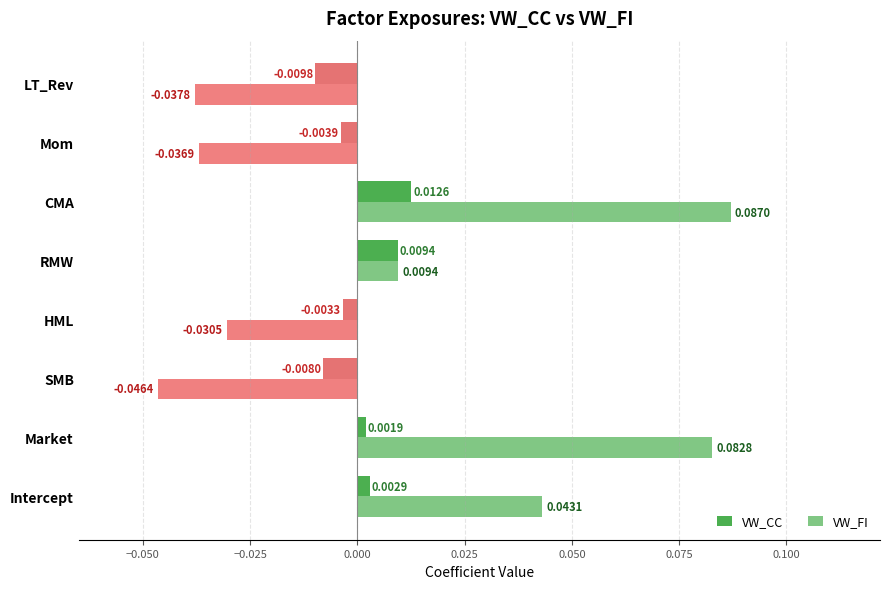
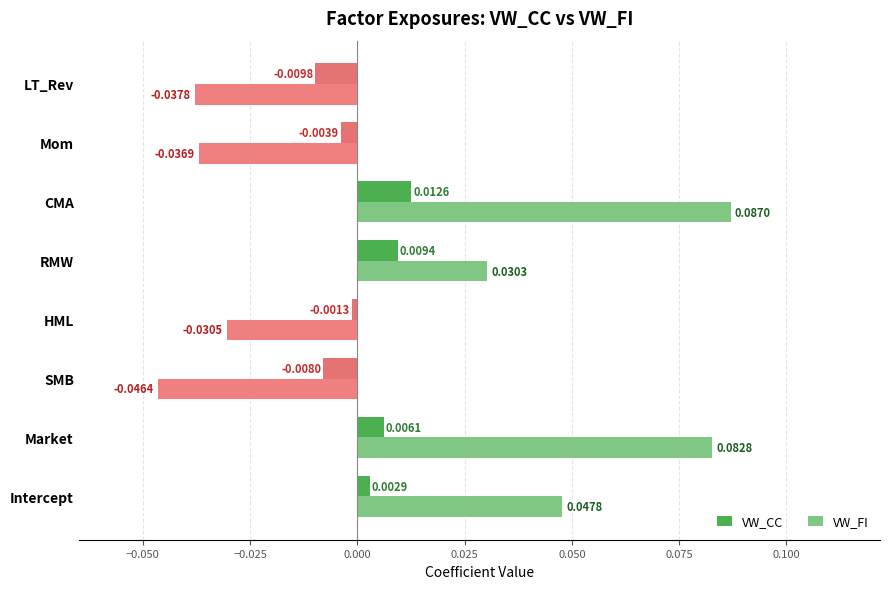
VW_FI, RMW: 0.0094 -> 0.0303
VW_CC, HML: -0.0033 -> -0.0013
VW_CC, Market: 0.0019 -> 0.0061
VW_FI, Intercept: 0.0431 -> 0.0478
